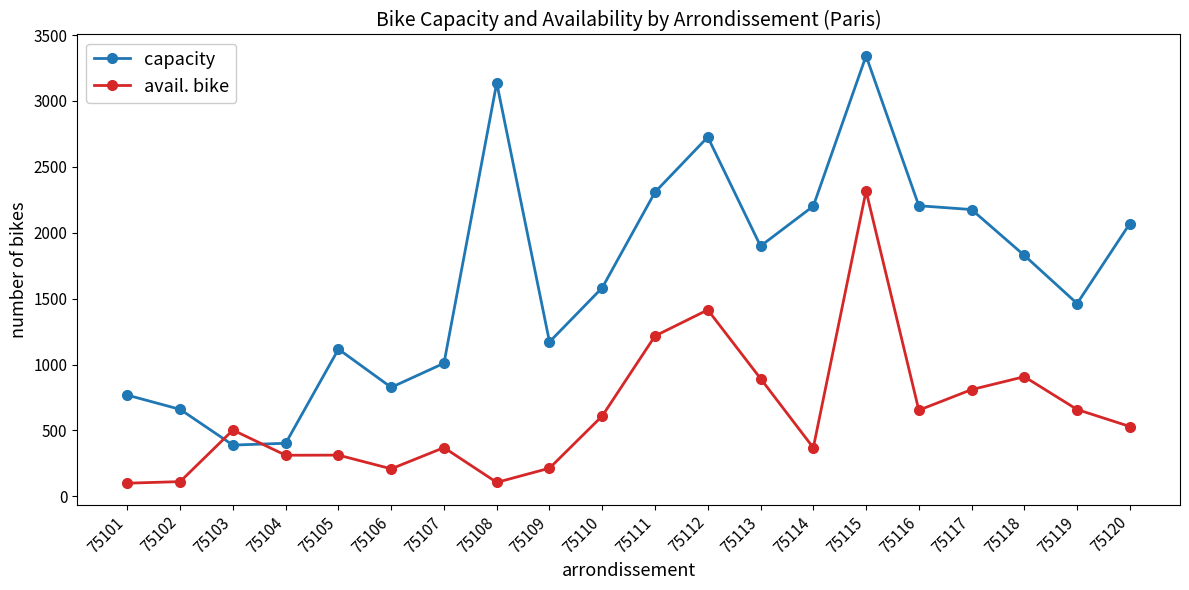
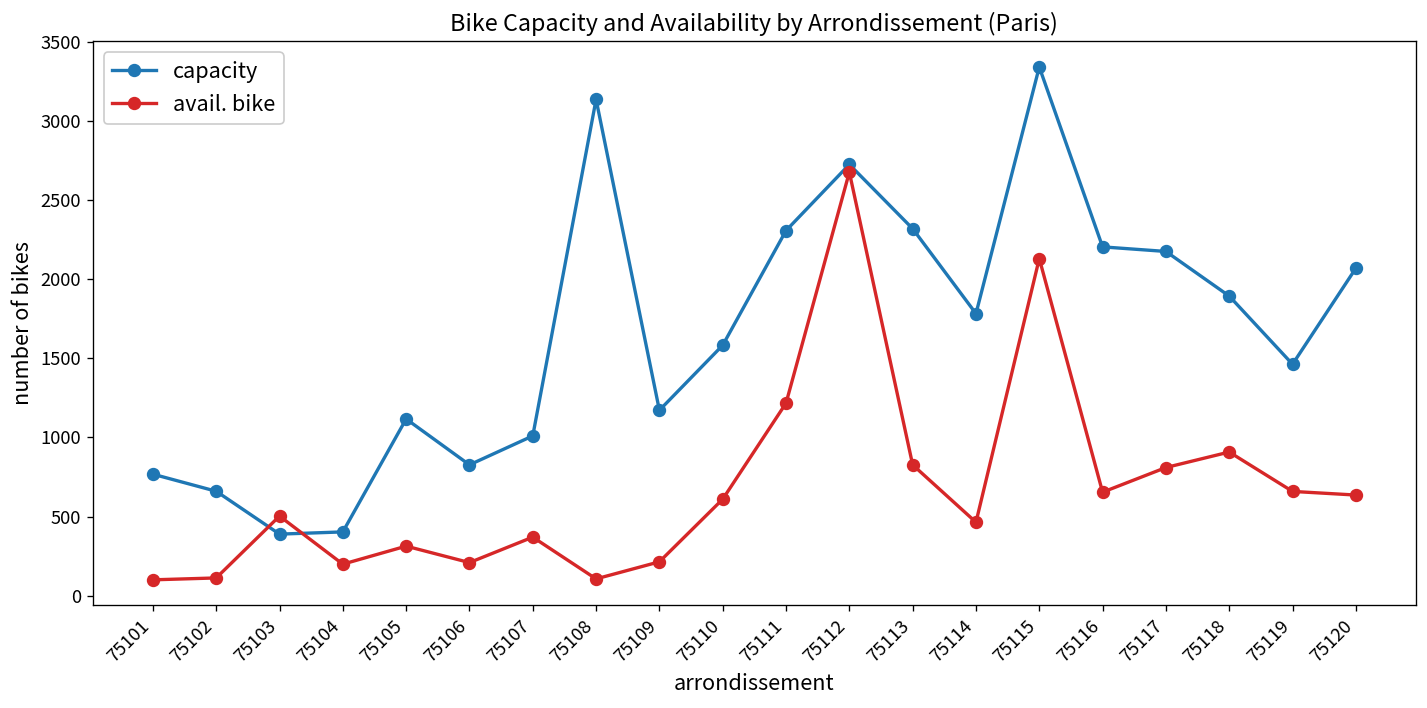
avail. bike, 75104: 310 -> 200
avail. bike, 75112: 1420 -> 2680
capacity, 75113: 1900 -> 2320
avail. bike, 75113: 890 -> 830
capacity, 75114: 2200 -> 1780
avail. bike, 75114: 370 -> 460
avail. bike, 75115: 2320 -> 2130
capacity, 75118: 1830 -> 1890
avail. bike, 75120: 530 -> 640
